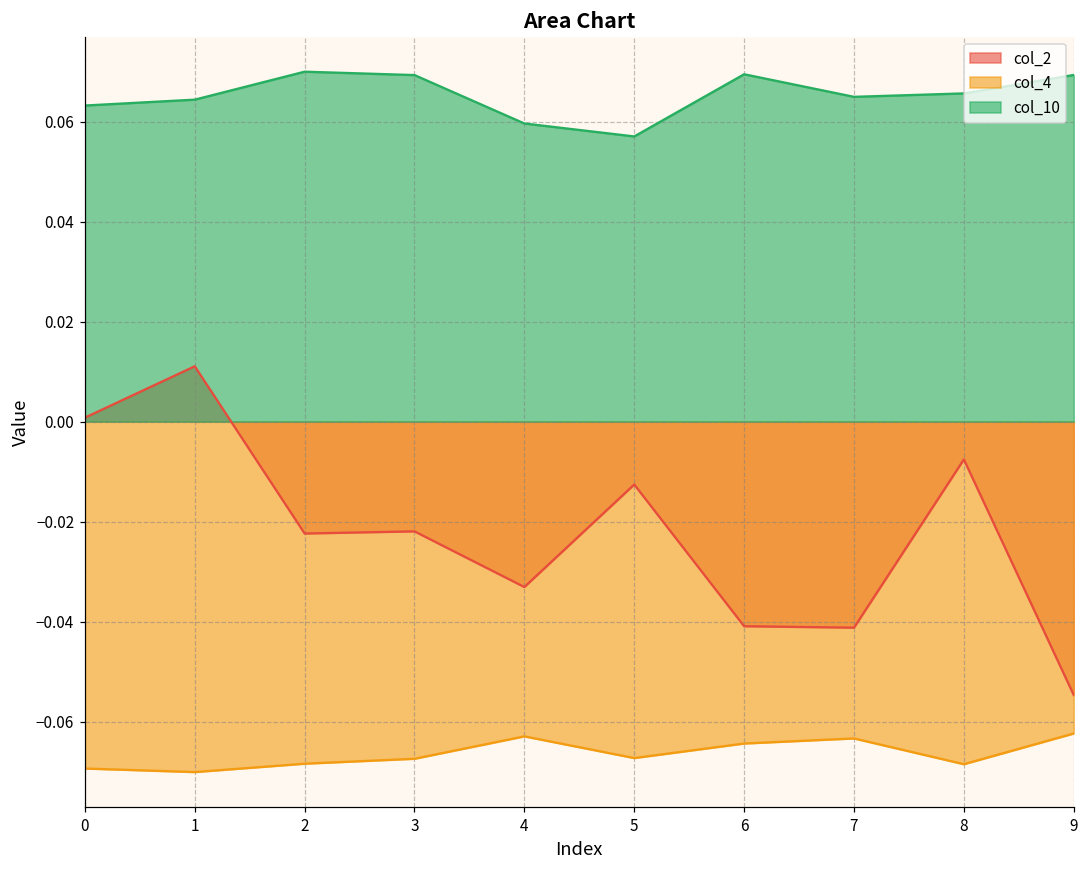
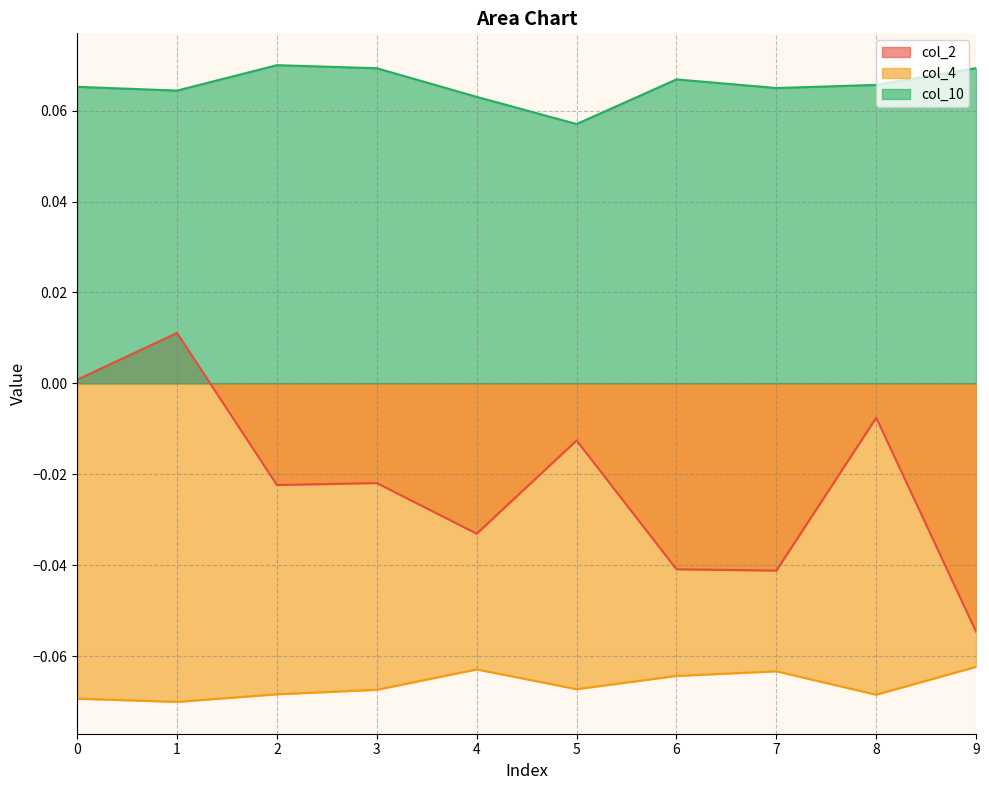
col_10, 0: 0.063 -> 0.065
col_10, 4: 0.060 -> 0.063
col_10, 6: 0.069 -> 0.067
